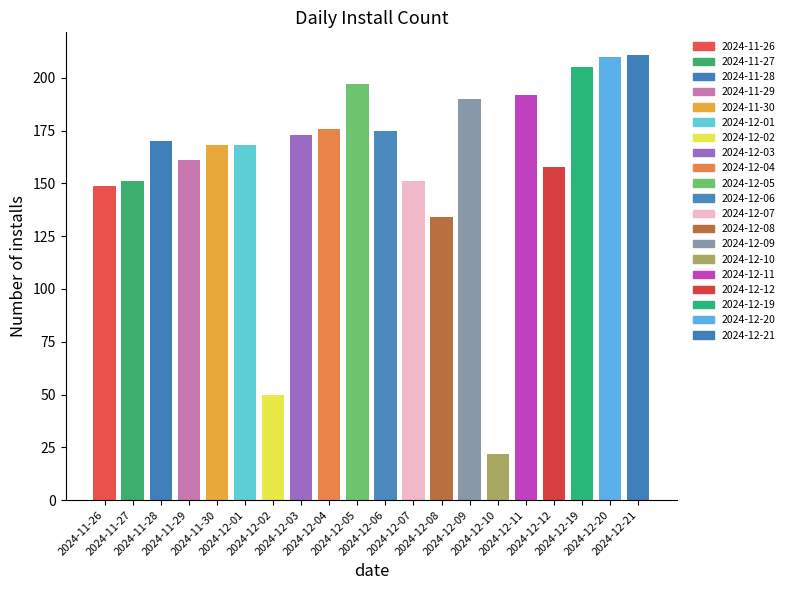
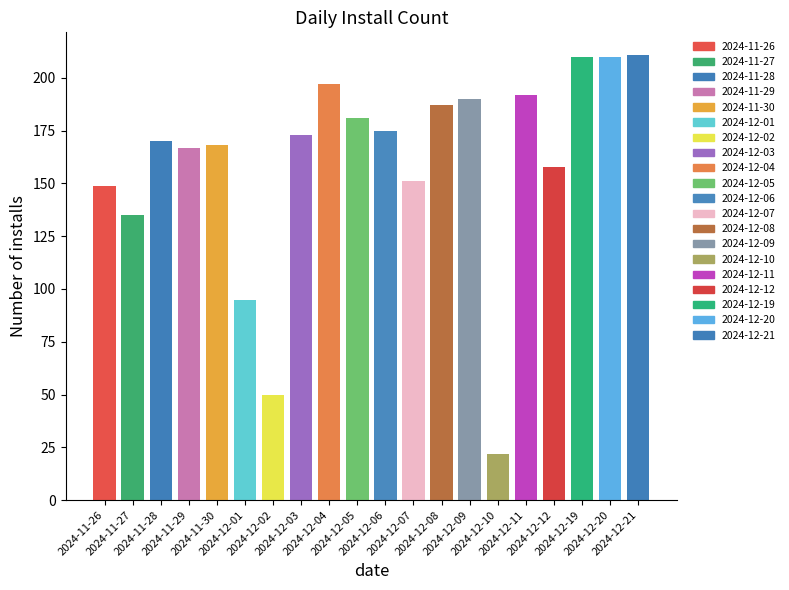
2024-11-27: 151 -> 135
2024-11-29: 161 -> 167
2024-12-01: 168 -> 95
2024-12-04: 176 -> 197
2024-12-05: 197 -> 181
2024-12-08: 134 -> 187
2024-12-19: 205 -> 210
